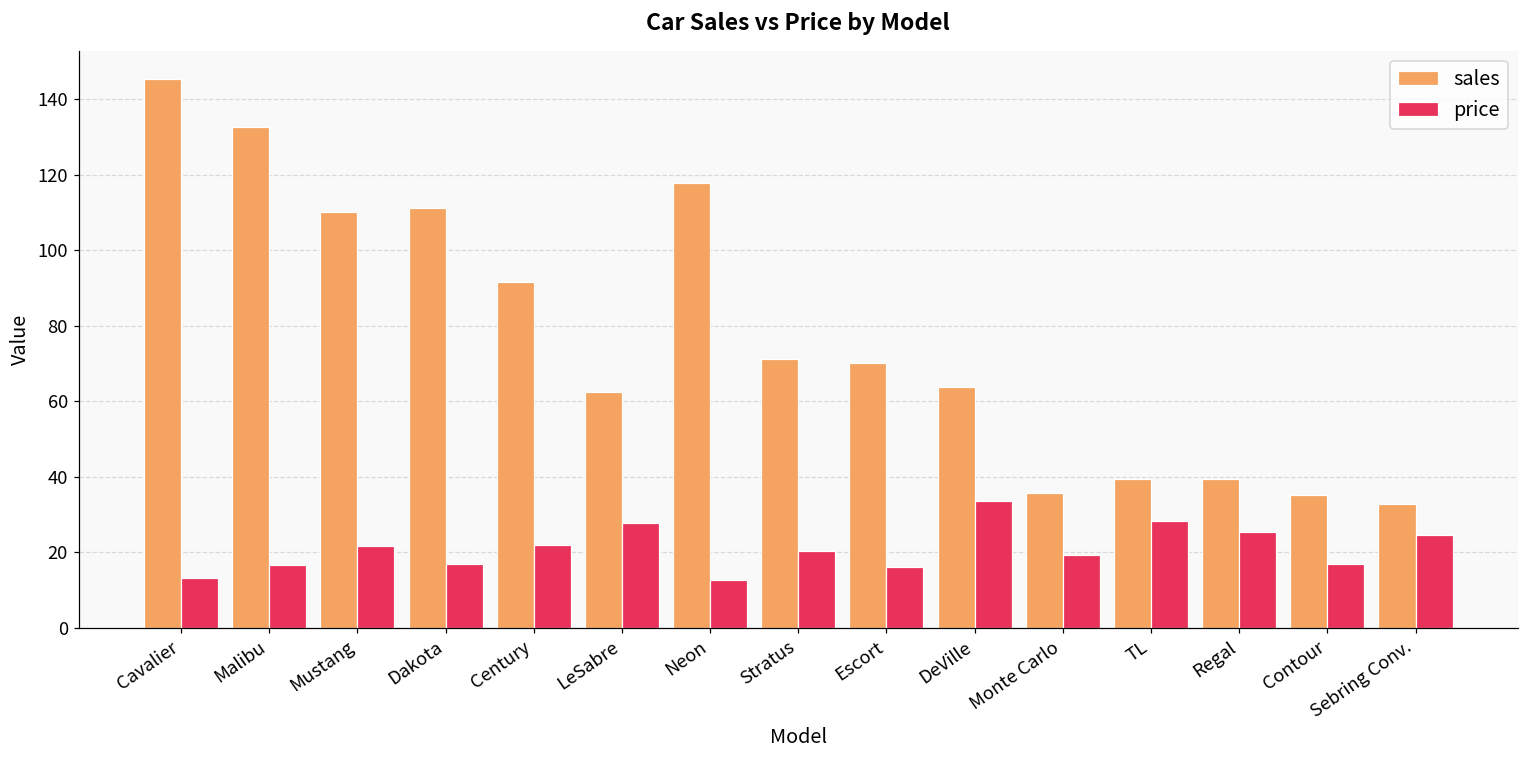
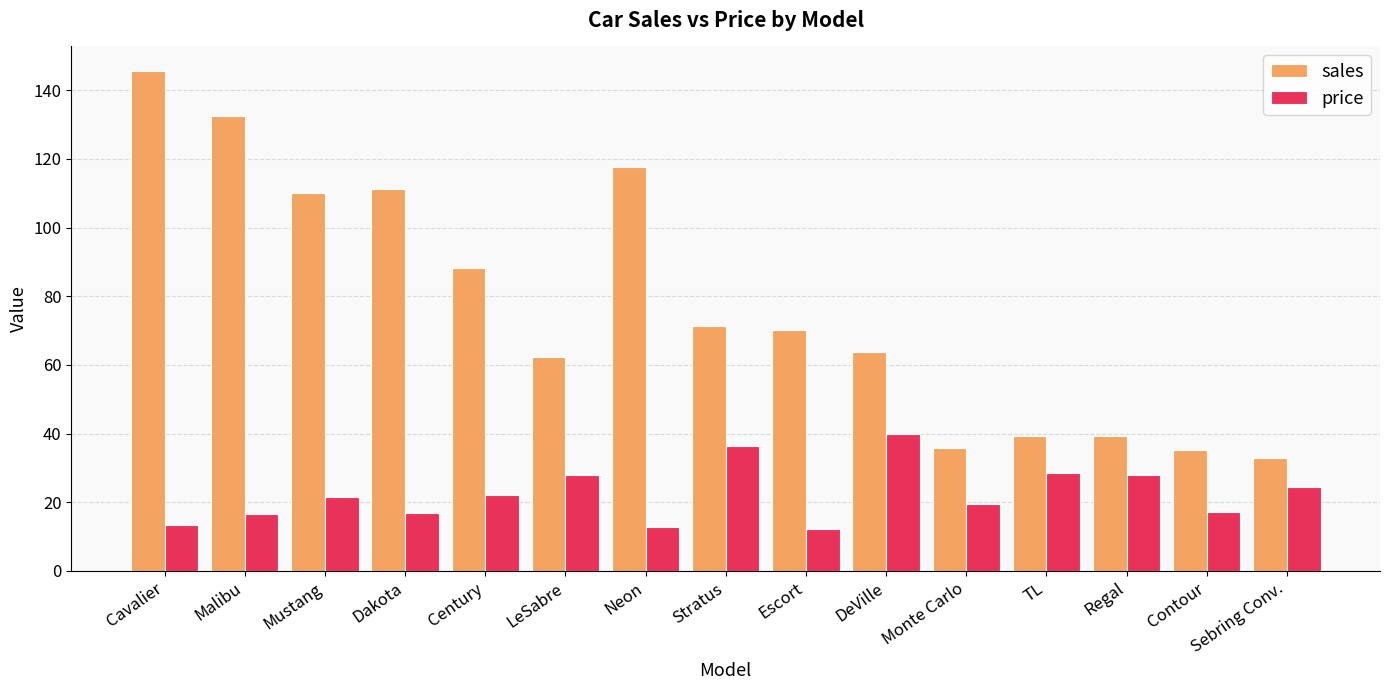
sales, Century: 92 -> 88
price, Stratus: 20 -> 36
price, Escort: 16 -> 12
price, DeVille: 34 -> 40
price, Regal: 25 -> 28
